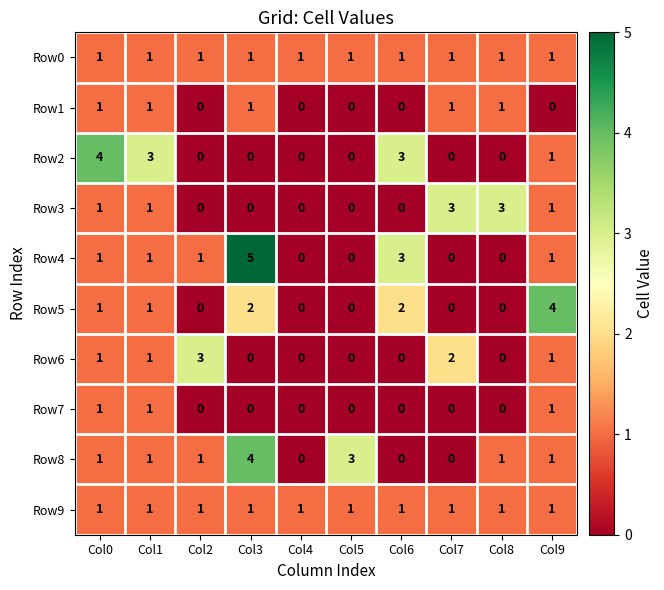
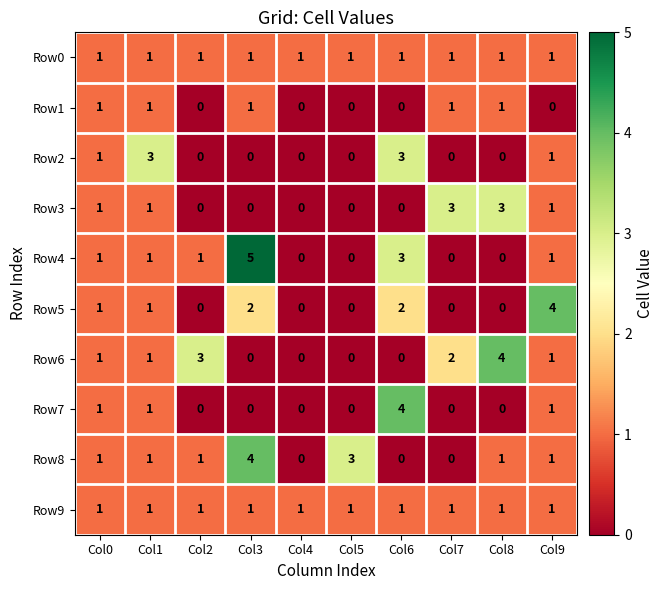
Row2, Col0: 4 -> 1
Row6, Col8: 0 -> 4
Row7, Col6: 0 -> 4
